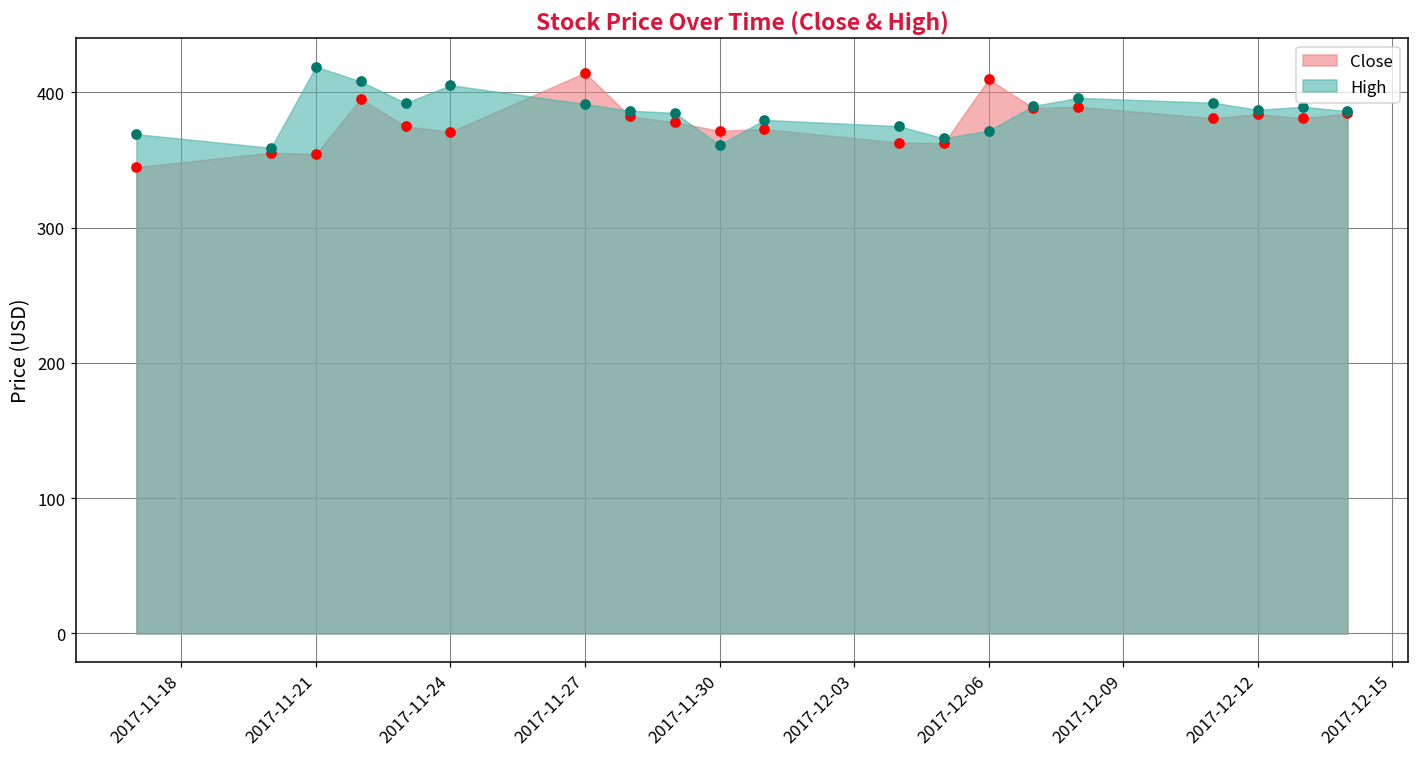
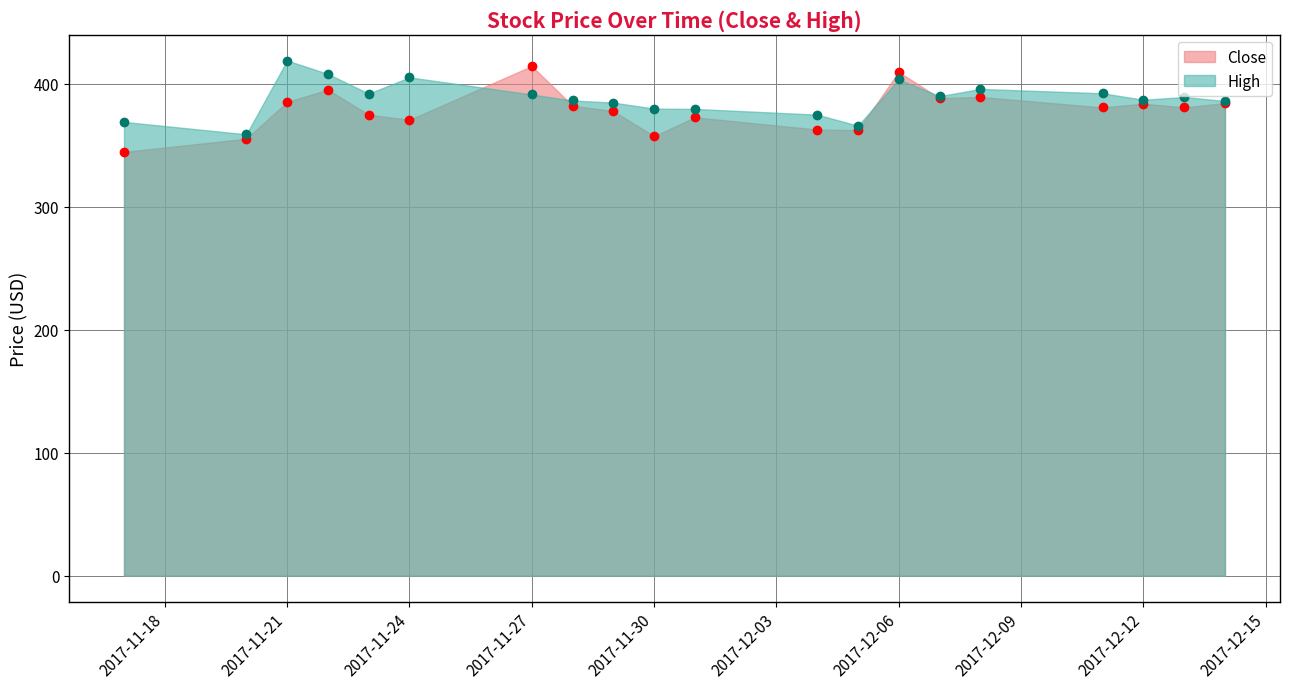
Close, 2017-11-21: 354 -> 385
Close, 2017-11-30: 372 -> 357
High, 2017-11-30: 361 -> 380
High, 2017-12-06: 372 -> 404
